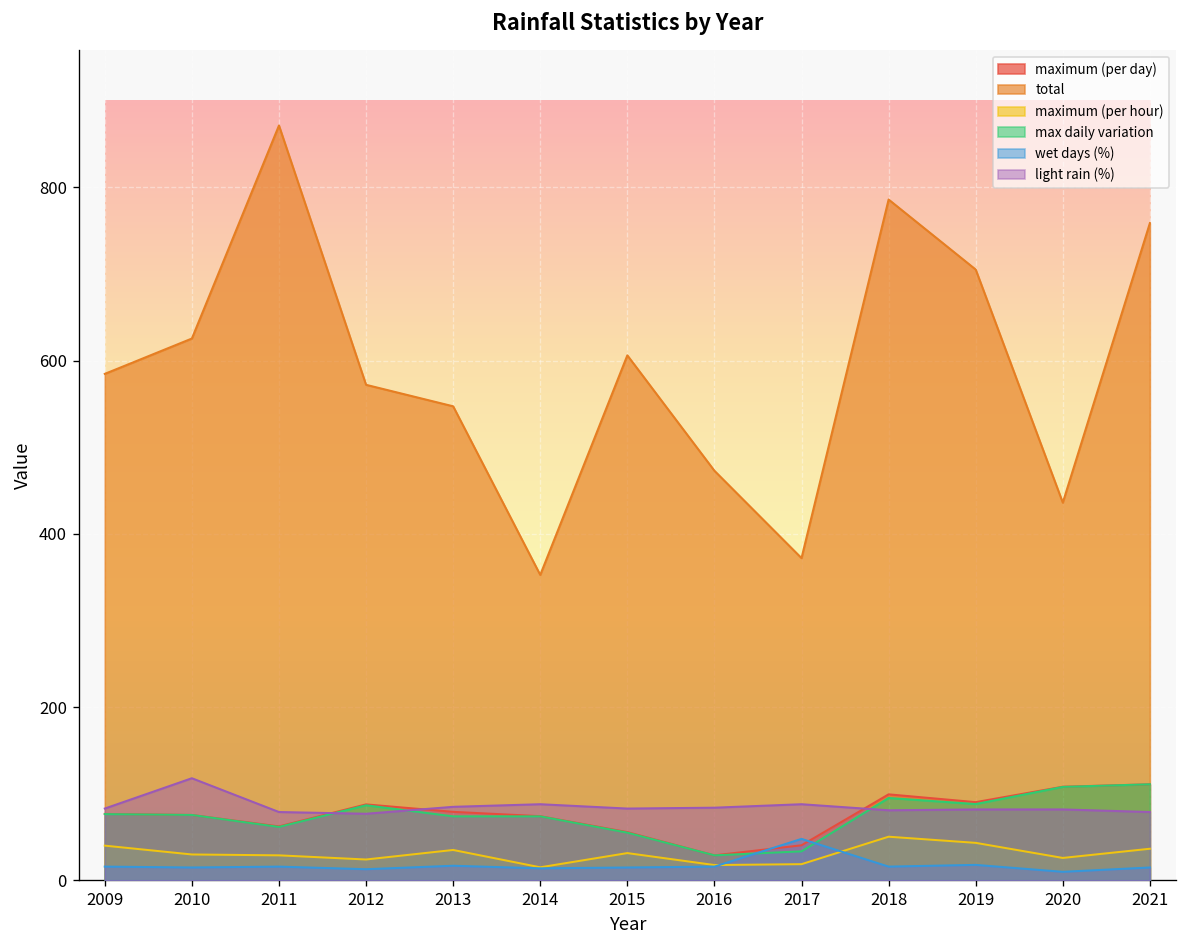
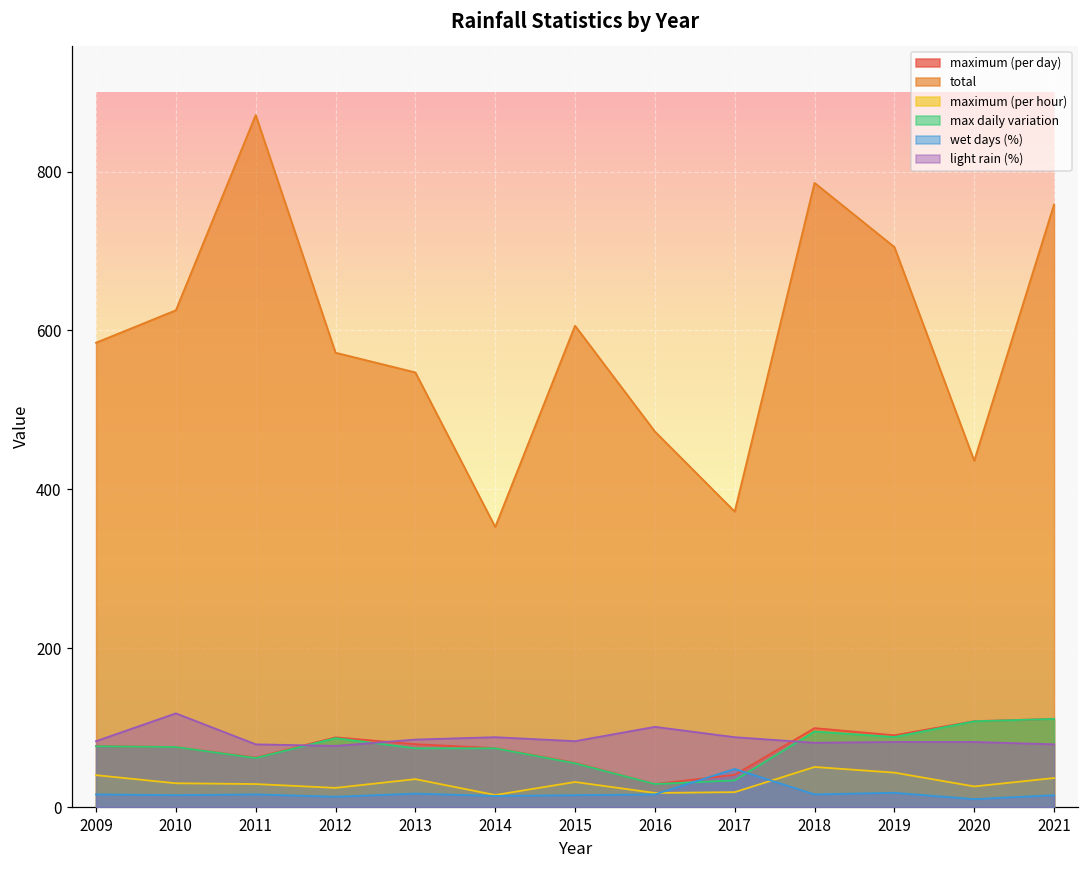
light rain (%), 2016: 80 -> 100
